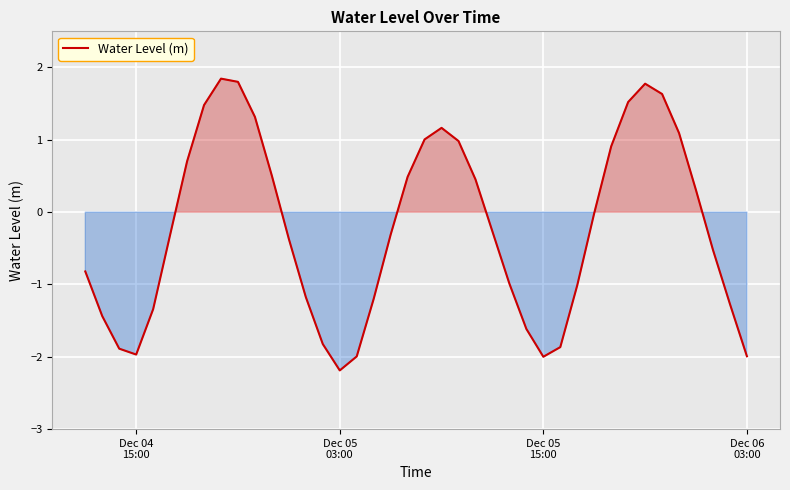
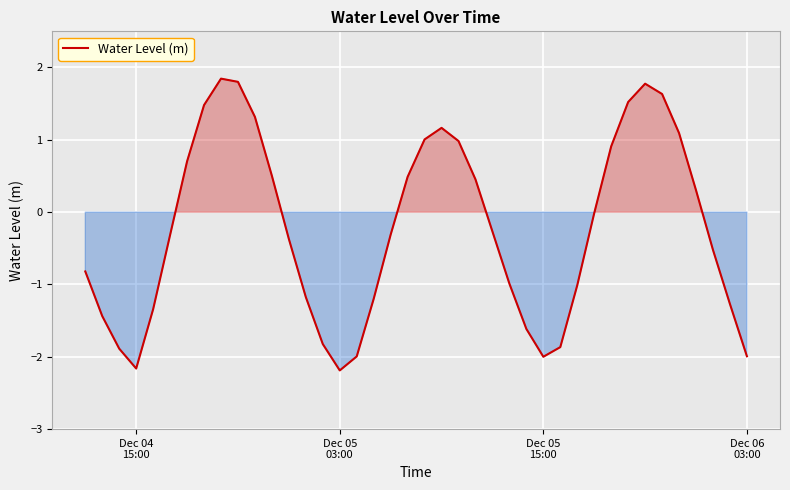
Dec 04 15:00: -2.0 -> -2.2
